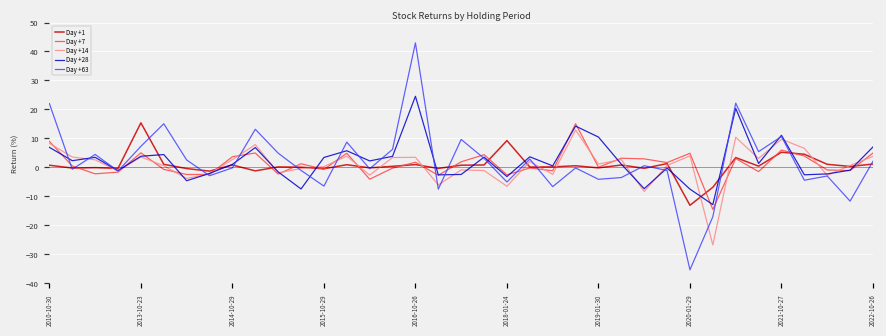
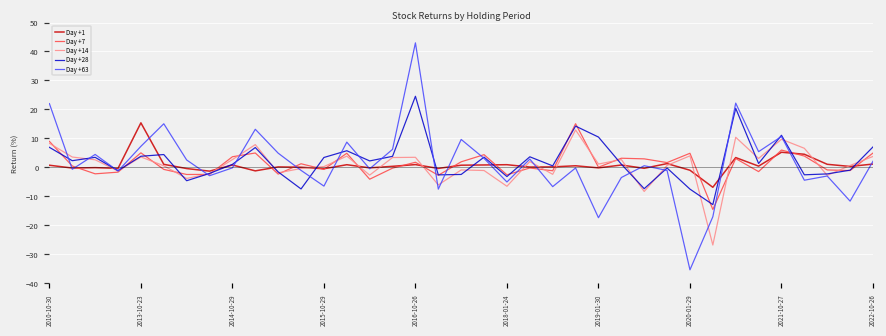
Day +1, 2018-01-24: 9 -> 1
Day +63, 2019-01-30: -4 -> -17
Day +1, 2020-01-29: -13 -> -1
